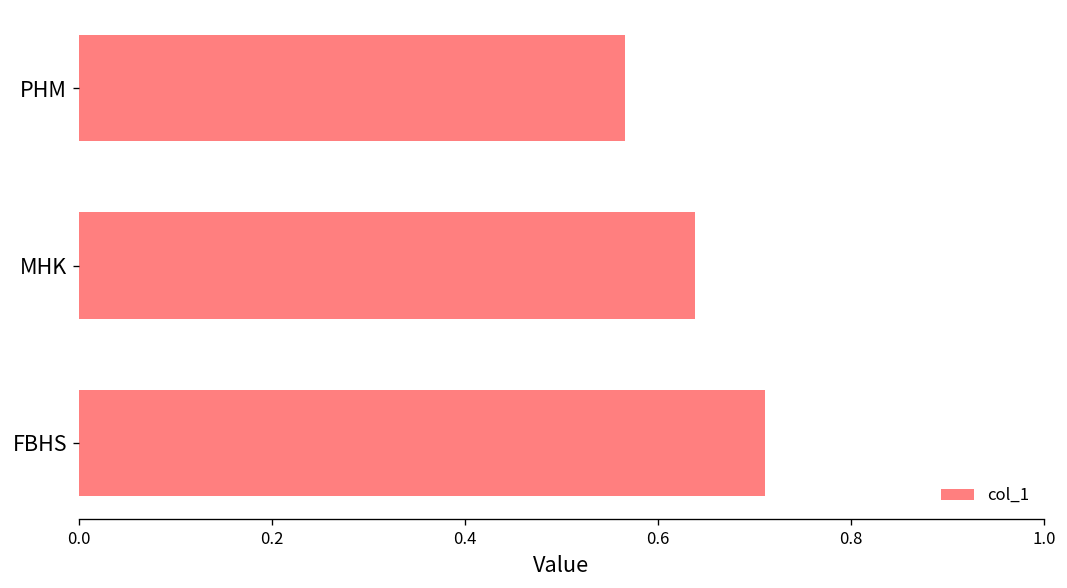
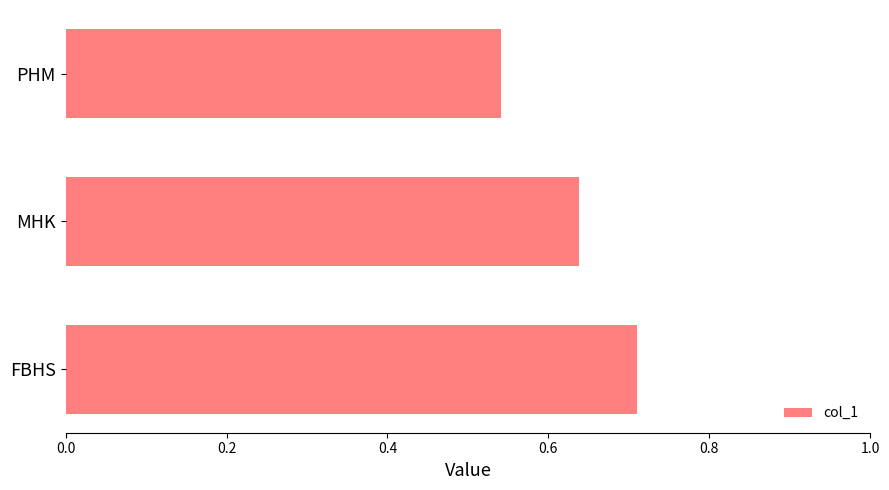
PHM: 0.57 -> 0.54
